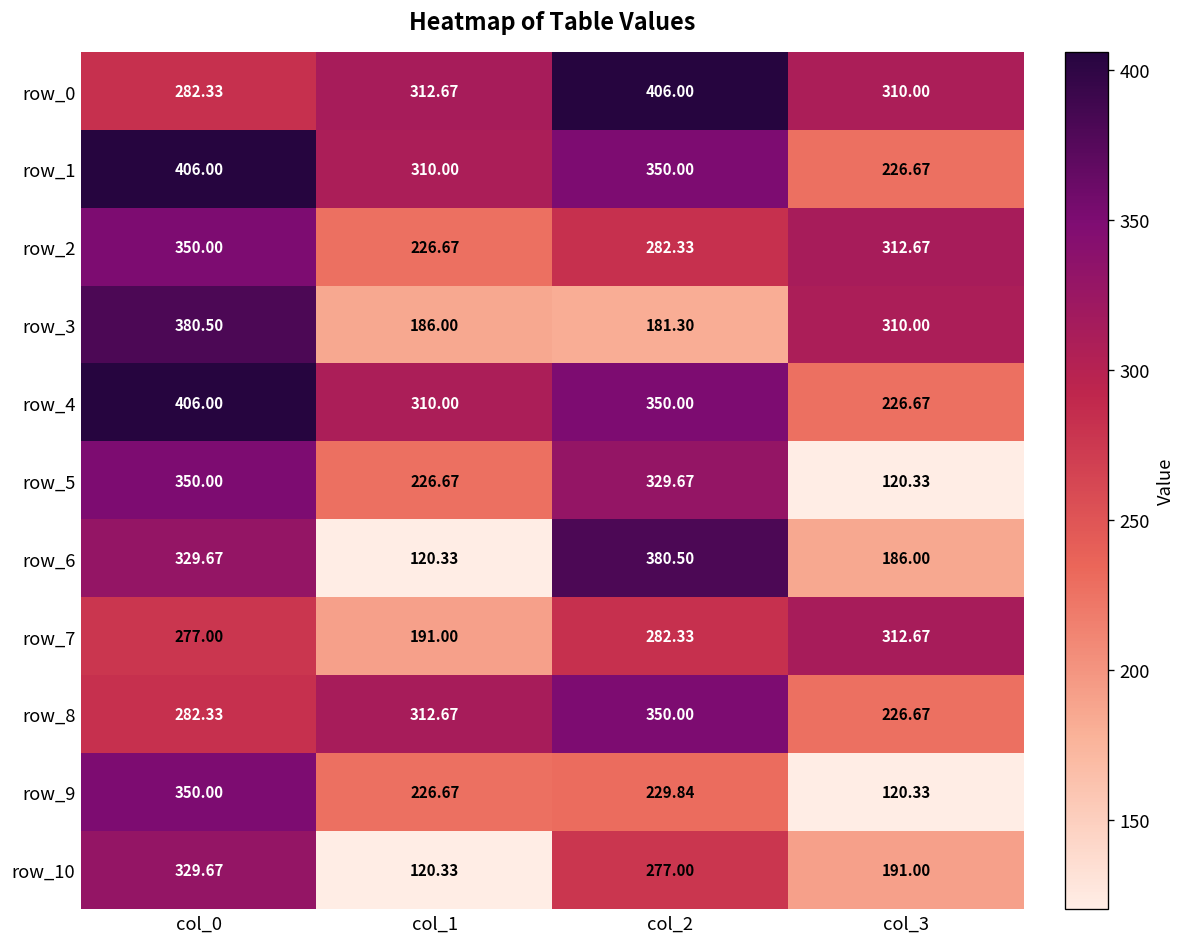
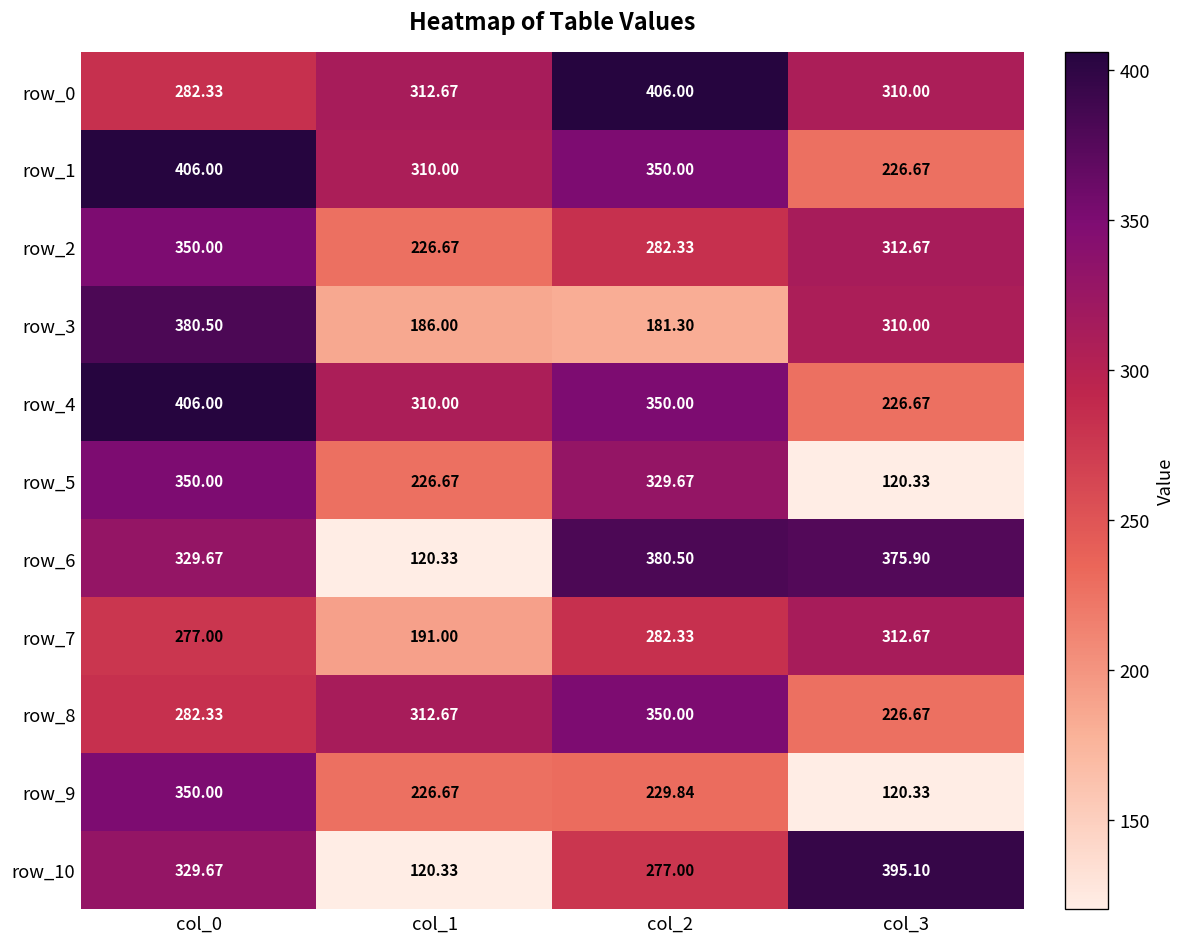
row_6, col_3: 186.00 -> 375.90
row_10, col_3: 191.00 -> 395.10
